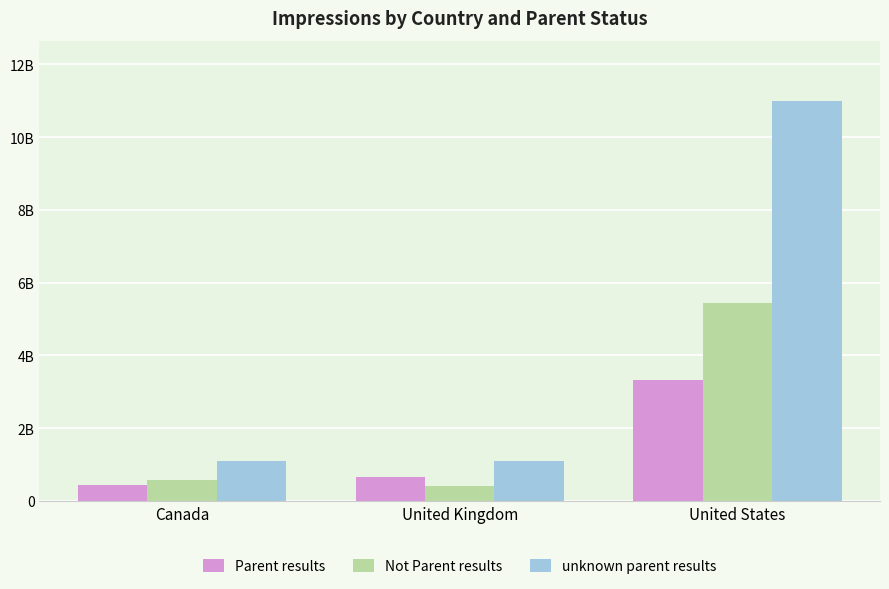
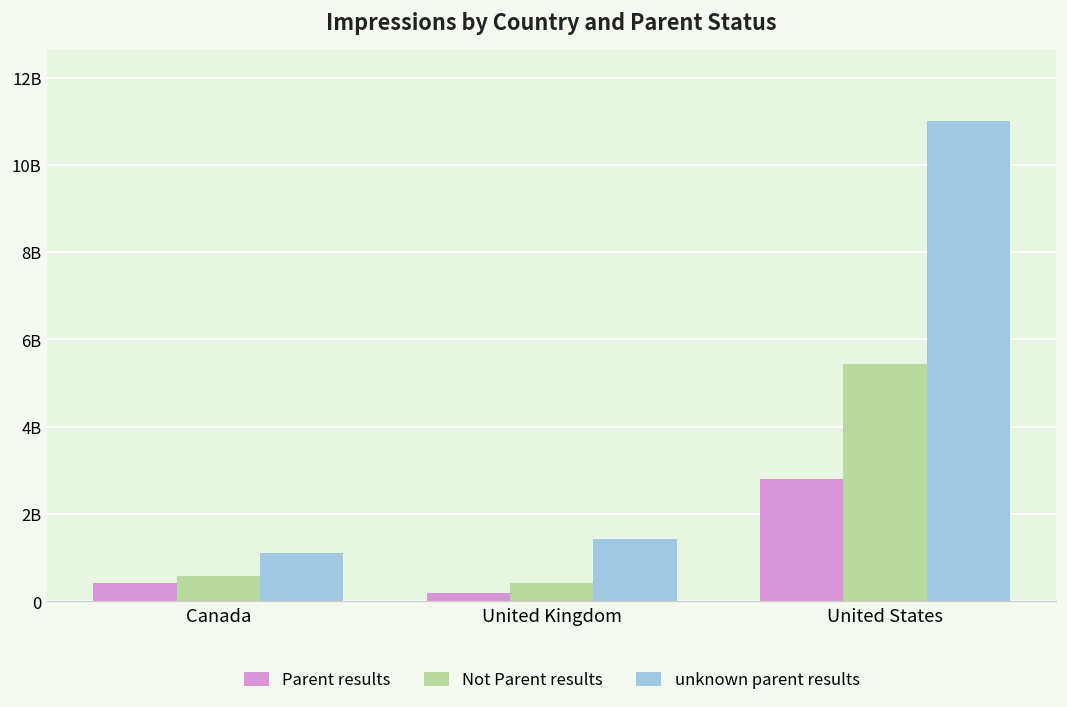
Parent results, United Kingdom: 700000000 -> 200000000
unknown parent results, United Kingdom: 1100000000 -> 1400000000
Parent results, United States: 3300000000 -> 2800000000
